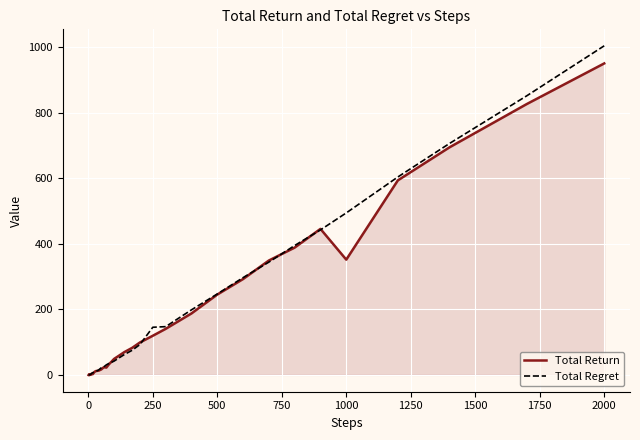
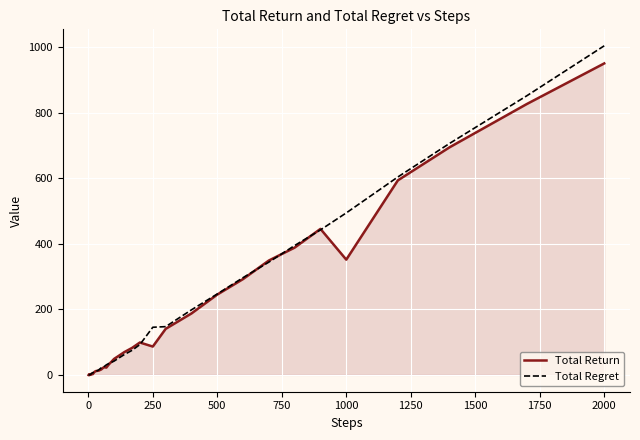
Total Return, 250: 120 -> 90
